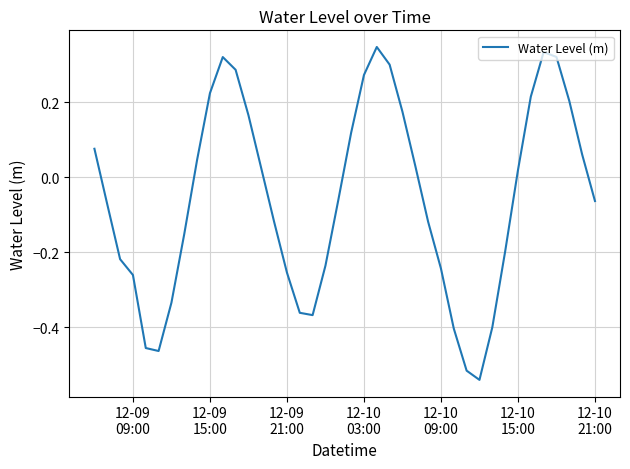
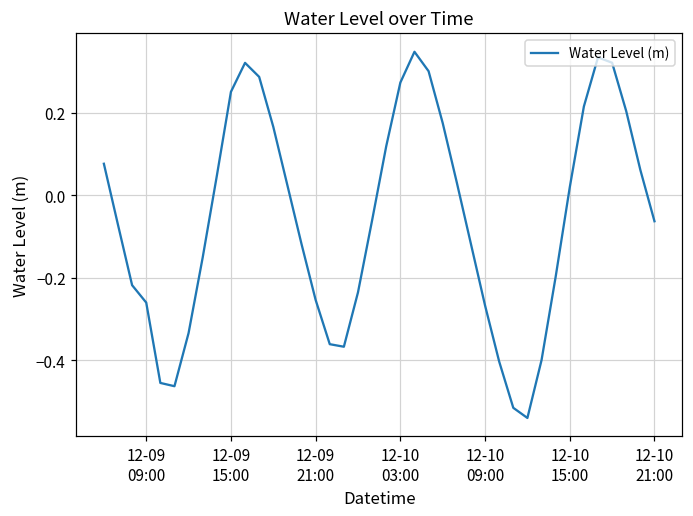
12-09 15:00: 0.22 -> 0.25
12-10 09:00: -0.24 -> -0.27
